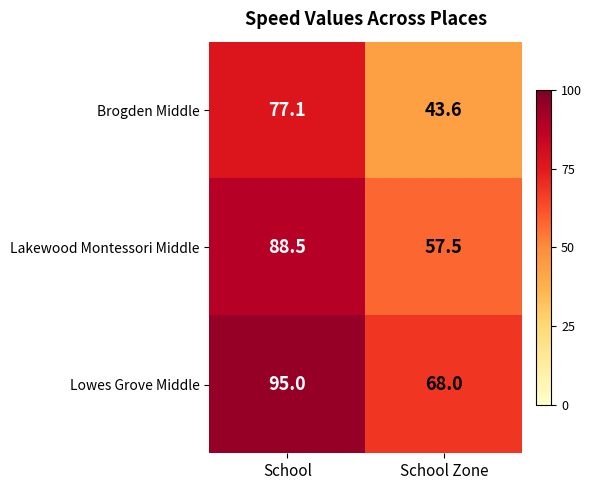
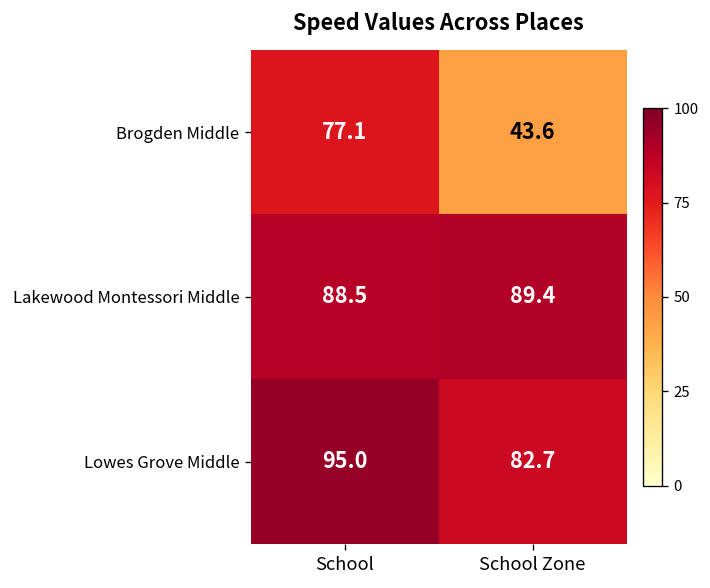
Lakewood Montessori Middle, School Zone: 57.5 -> 89.4
Lowes Grove Middle, School Zone: 68.0 -> 82.7
